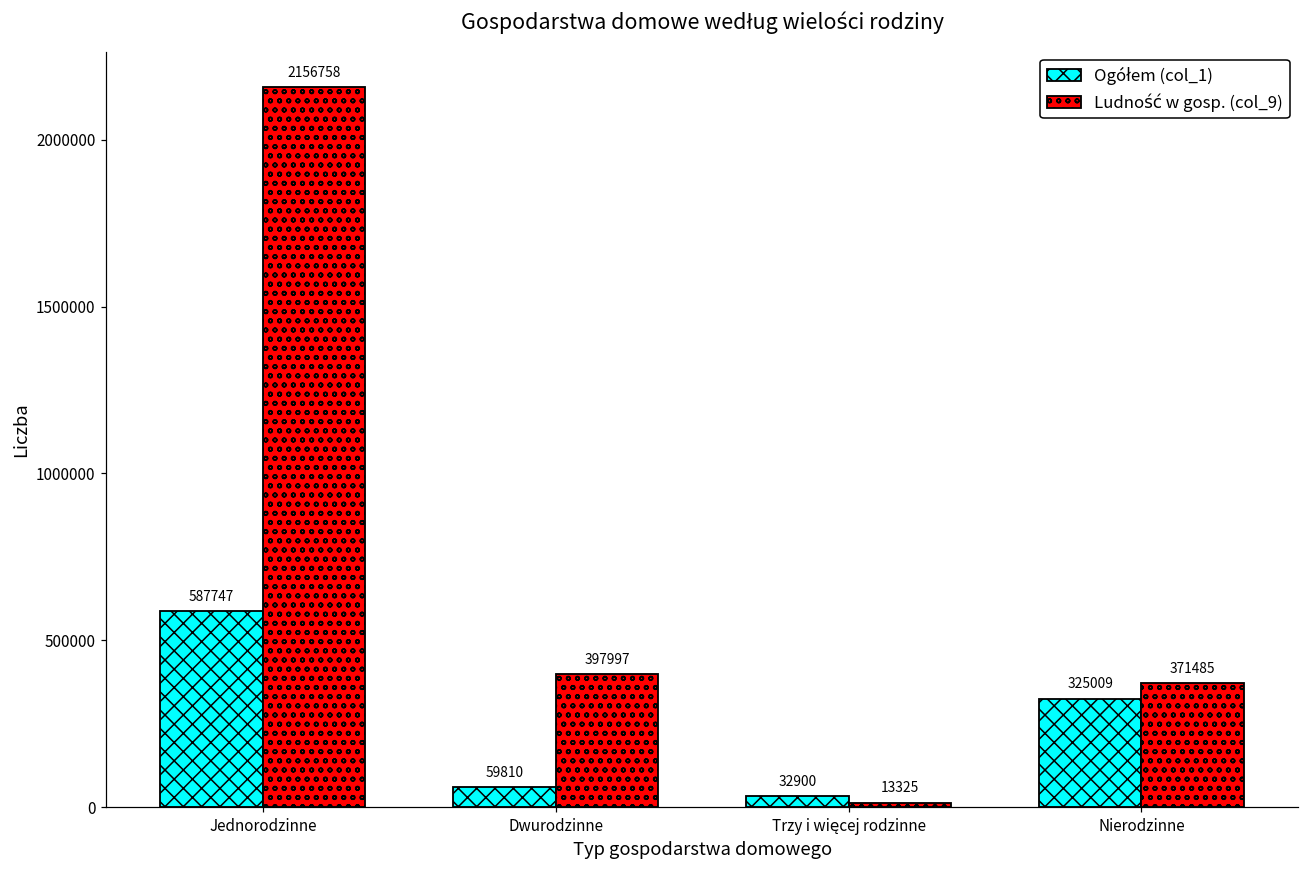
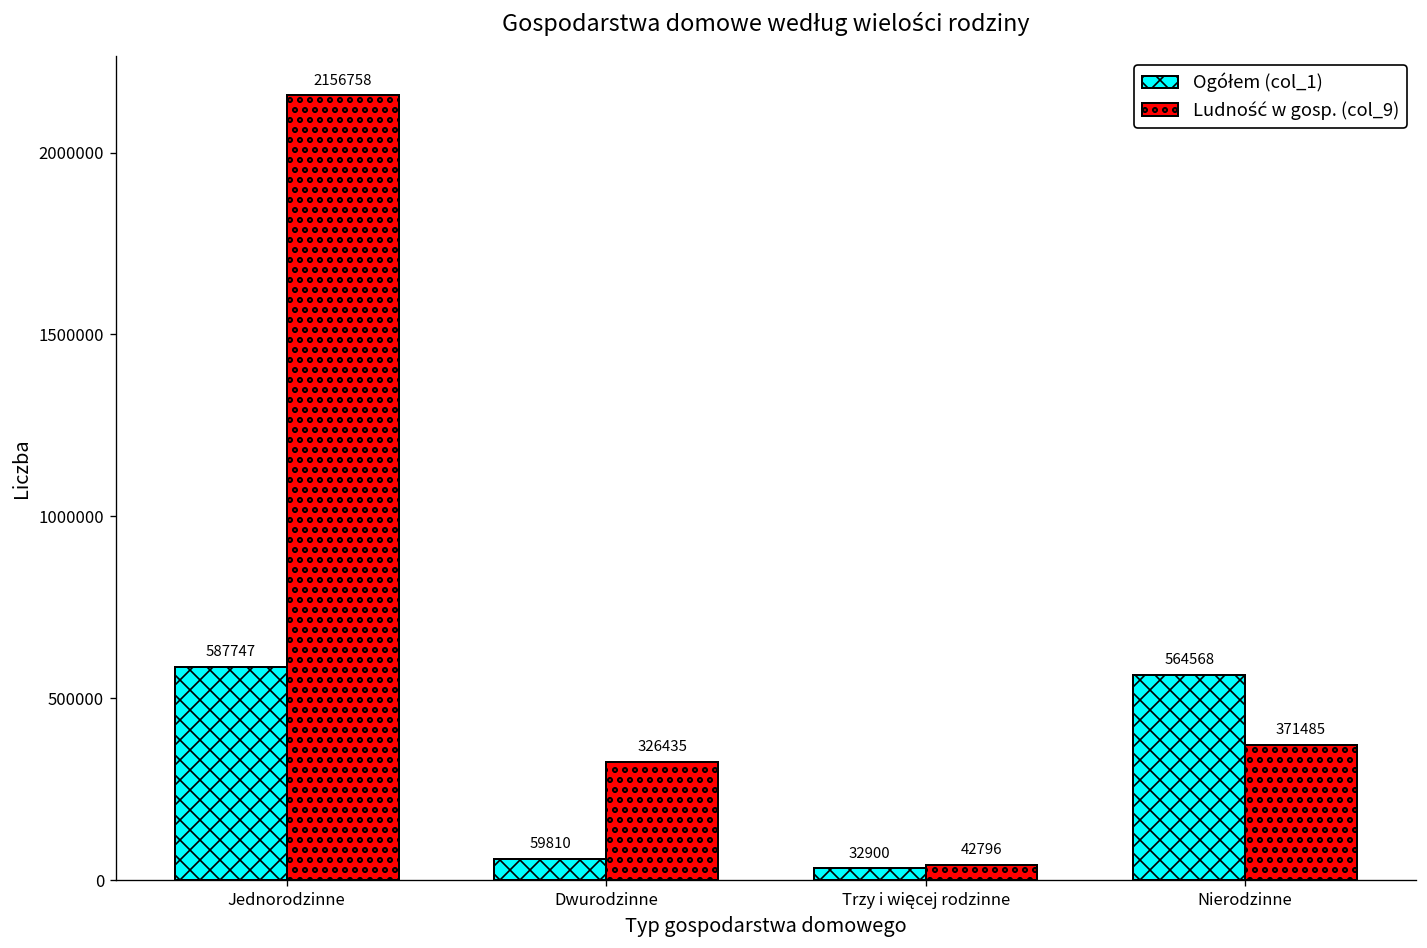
Ludność w gosp. (col_9), Dwurodzinne: 397997 -> 326435
Ludność w gosp. (col_9), Trzy i więcej rodzinne: 13325 -> 42796
Ogółem (col_1), Nierodzinne: 325009 -> 564568
